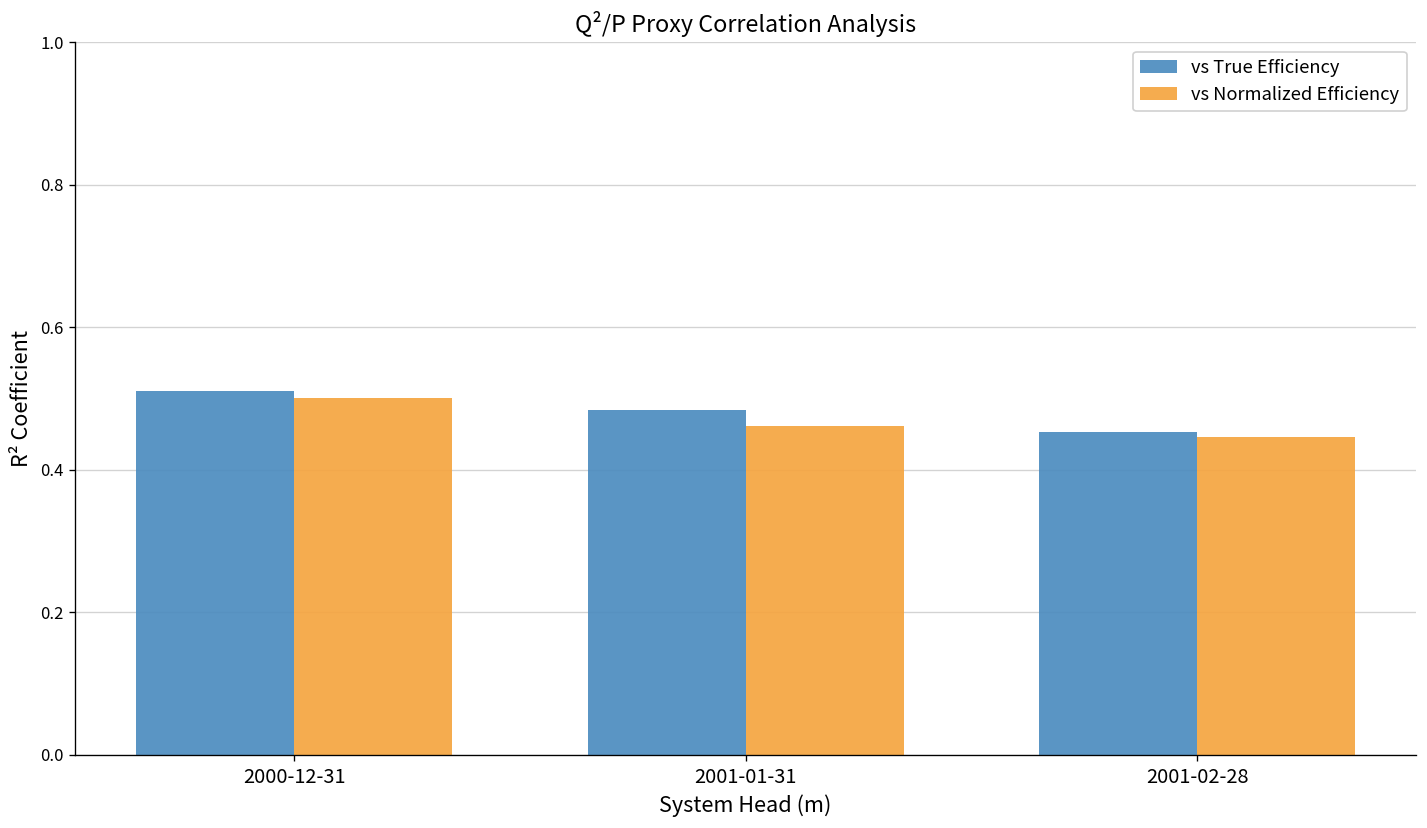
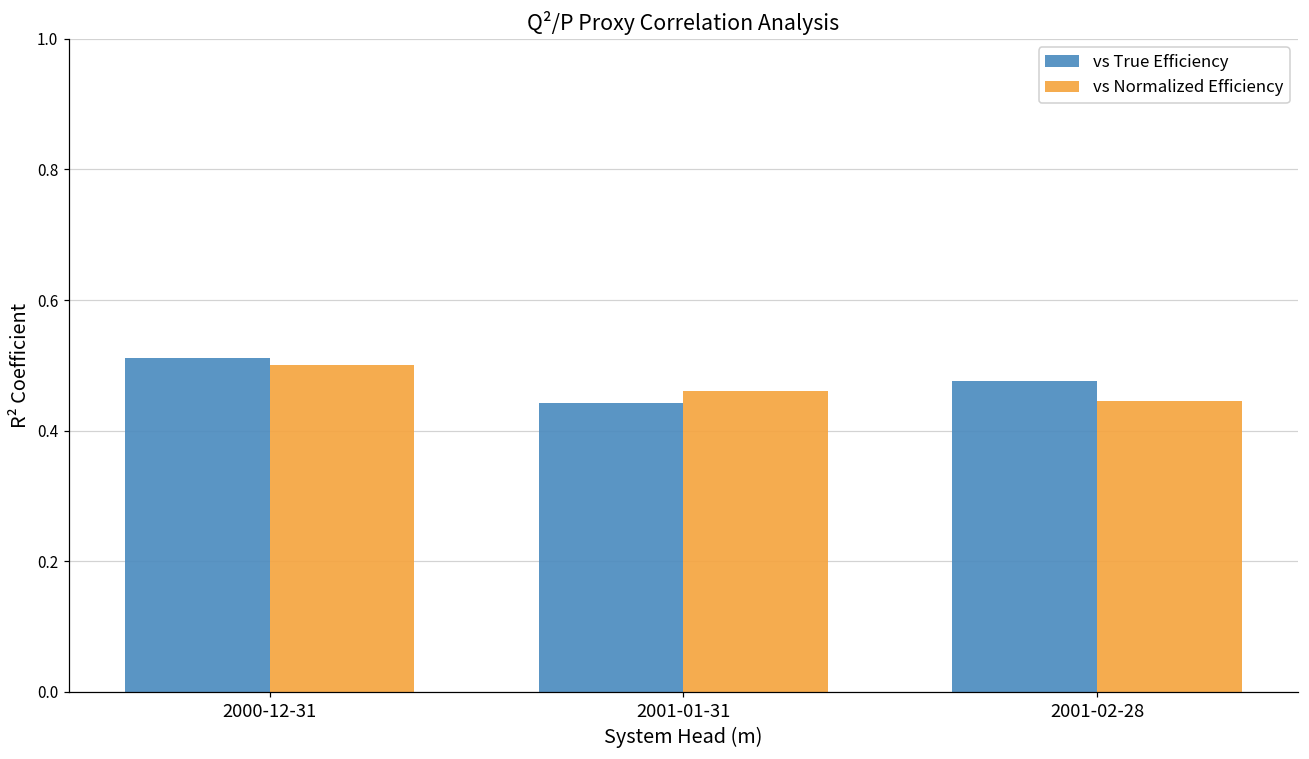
vs True Efficiency, 2001-01-31: 0.48 -> 0.44
vs True Efficiency, 2001-02-28: 0.45 -> 0.48
